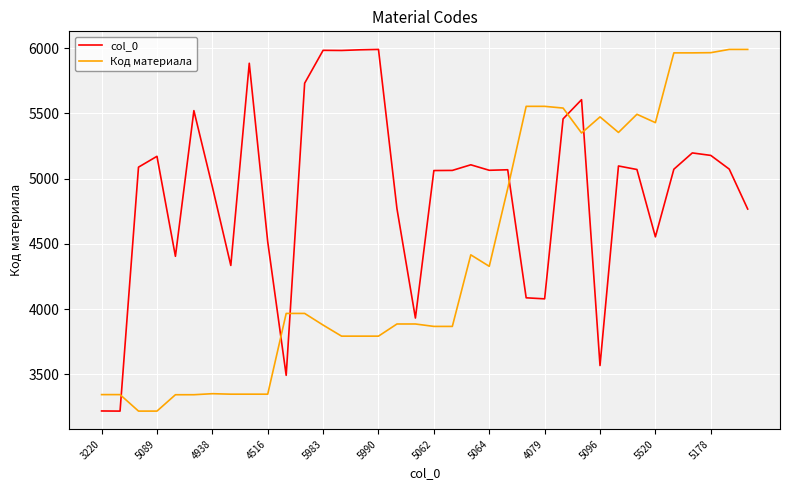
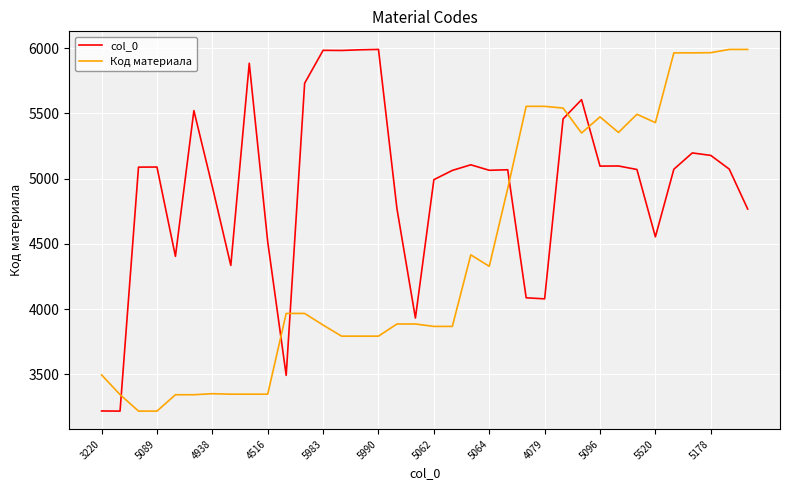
Код материала, 3220: 3350 -> 3500
col_0, 5089: 5170 -> 5090
col_0, 5062: 5060 -> 4990
col_0, 5096: 3570 -> 5100
